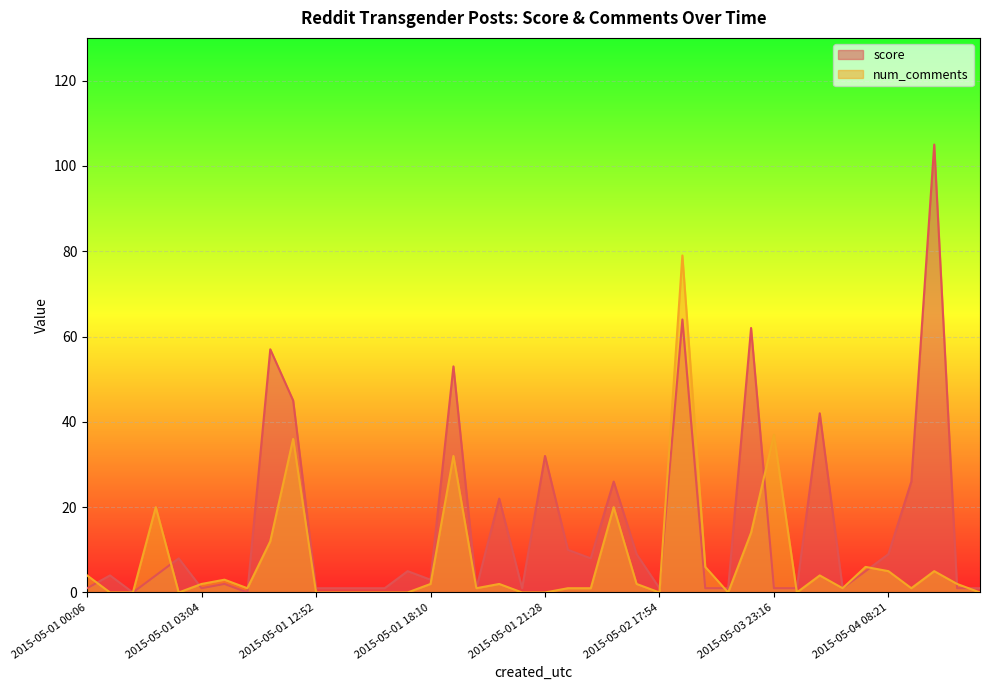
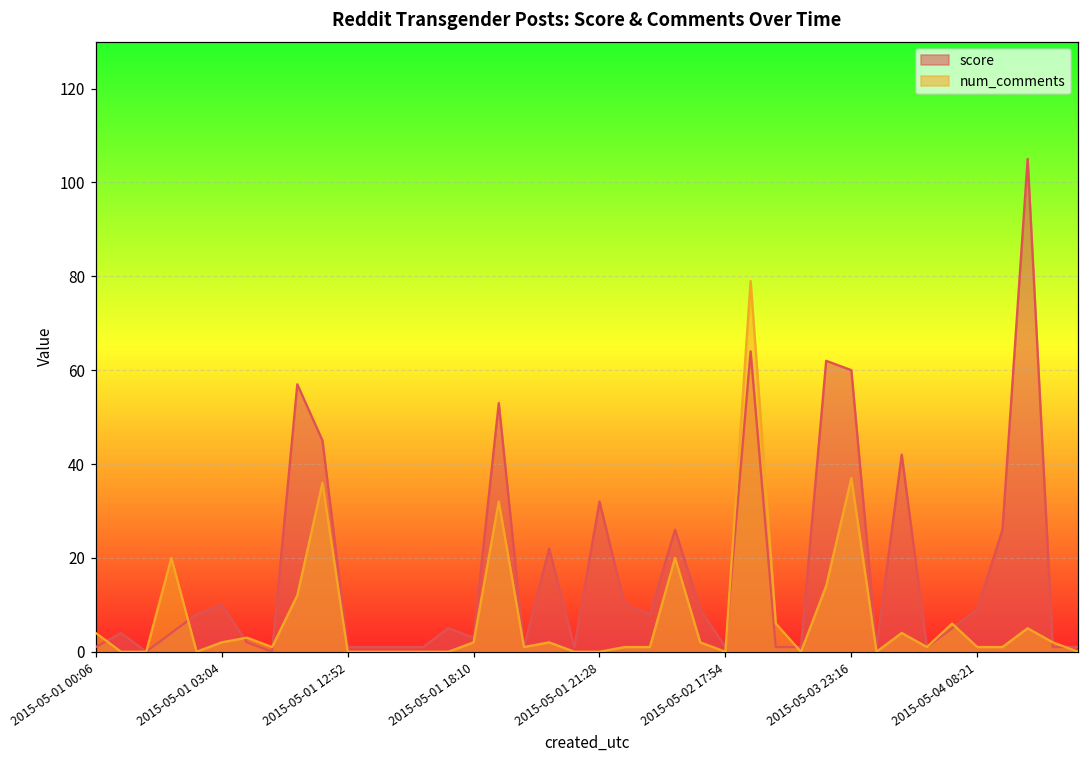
score, 2015-05-01 03:04: 1 -> 10
score, 2015-05-03 23:16: 1 -> 60
num_comments, 2015-05-04 08:21: 5 -> 1
